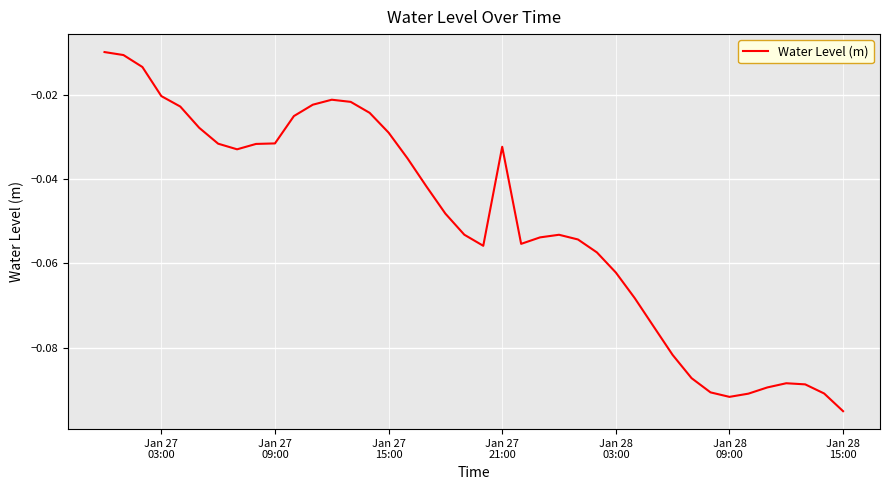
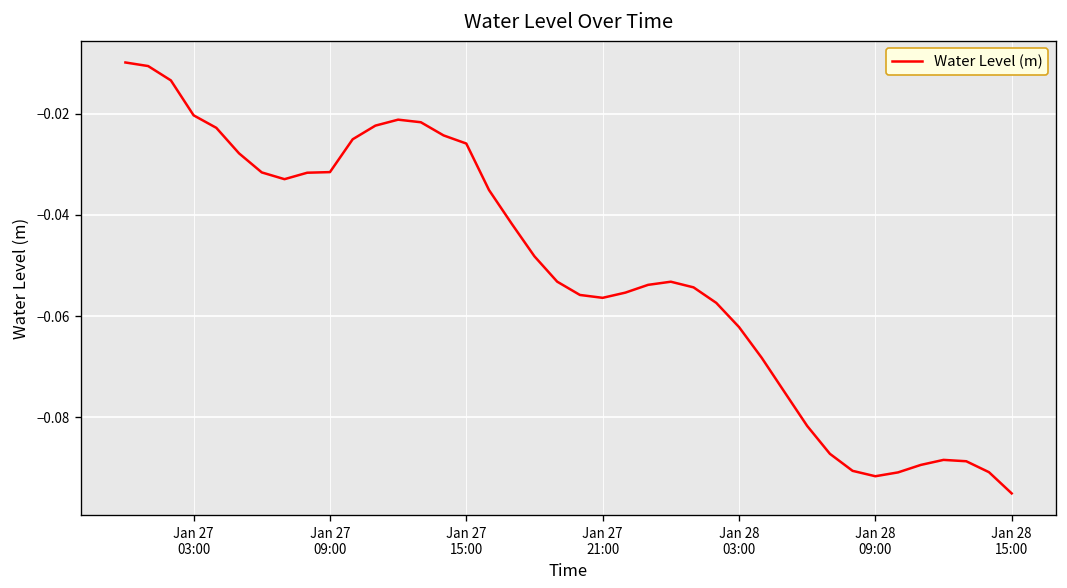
Jan 27 15:00: -0.029 -> -0.026
Jan 27 21:00: -0.032 -> -0.056
